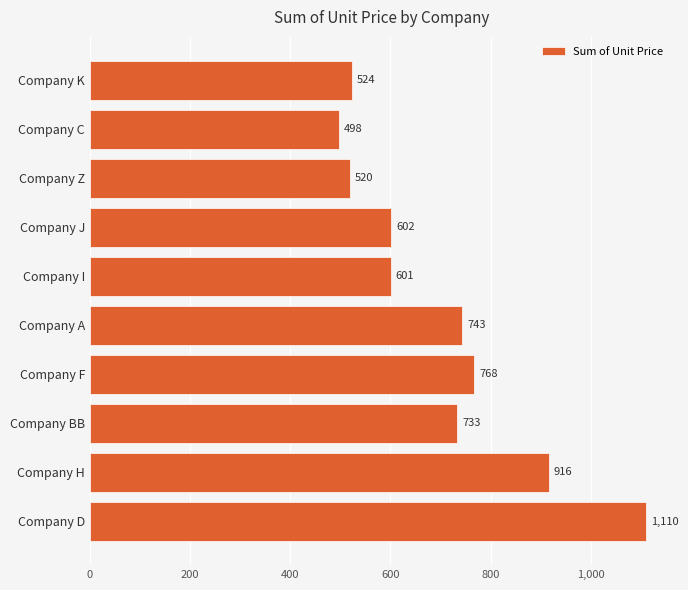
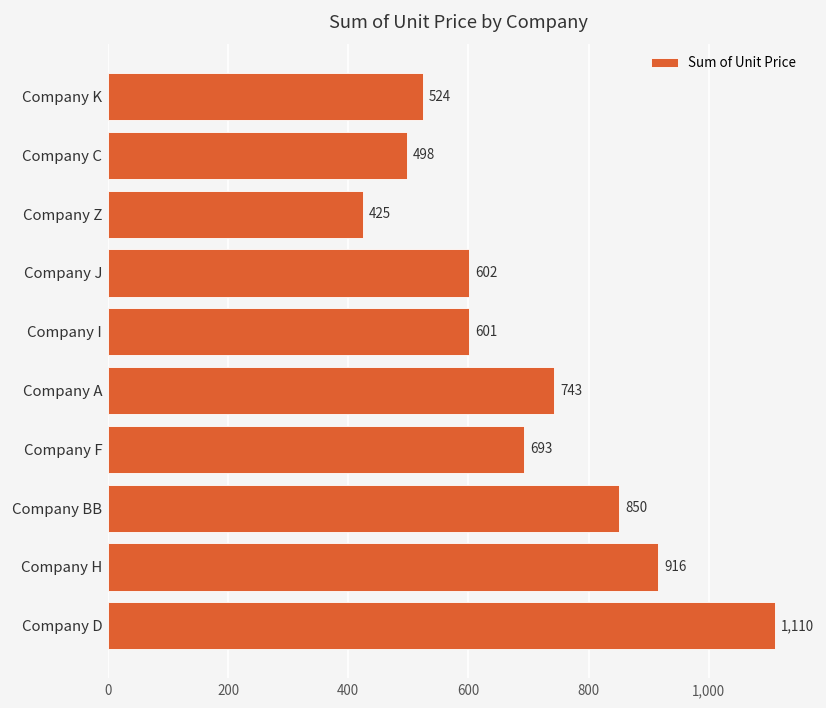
Company Z: 520 -> 425
Company F: 768 -> 693
Company BB: 733 -> 850
